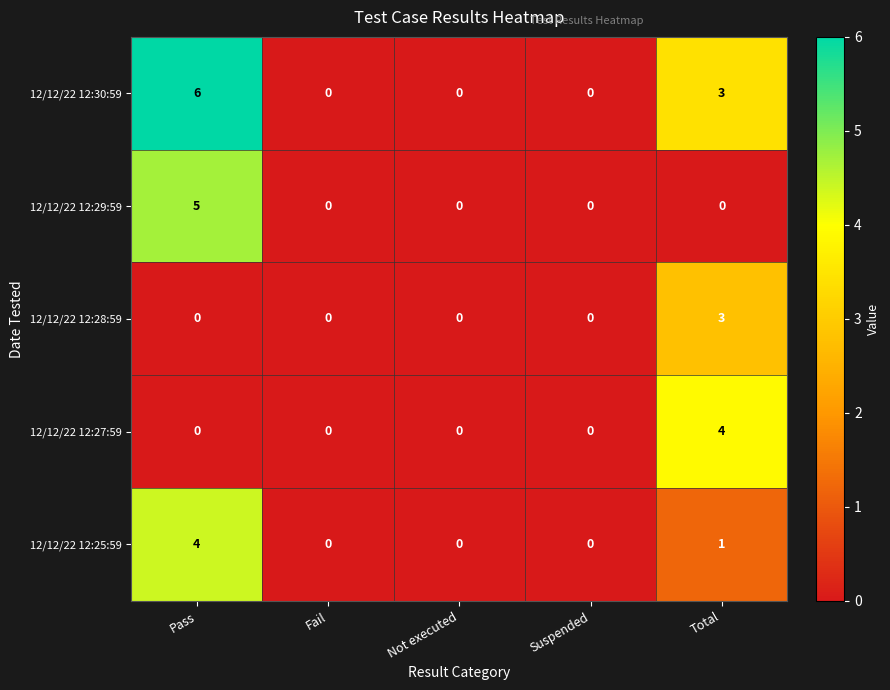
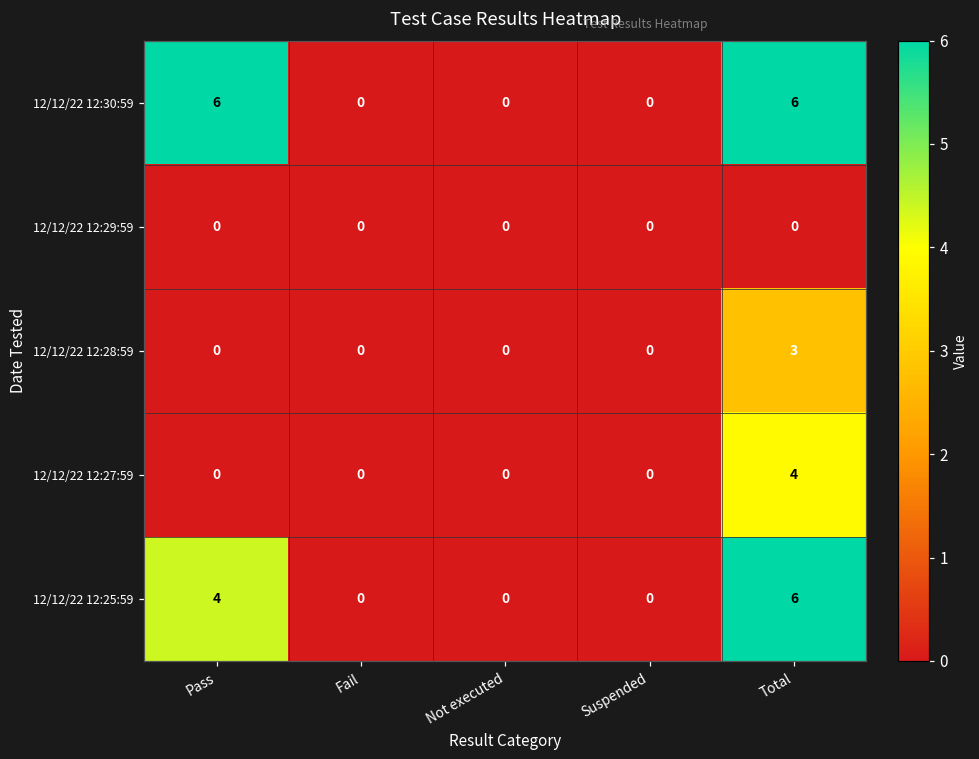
12/12/22 12:30:59, Total: 3 -> 6
12/12/22 12:29:59, Pass: 5 -> 0
12/12/22 12:25:59, Total: 1 -> 6
